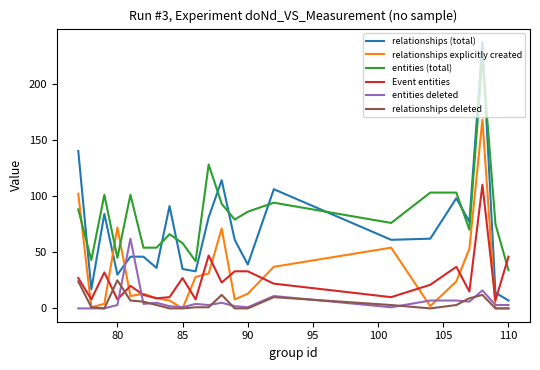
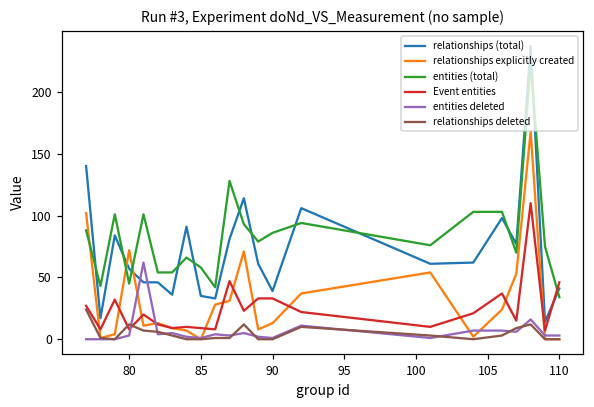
relationships (total), 80: 30 -> 57
relationships deleted, 80: 25 -> 12
Event entities, 85: 27 -> 9
relationships (total), 110: 7 -> 41
